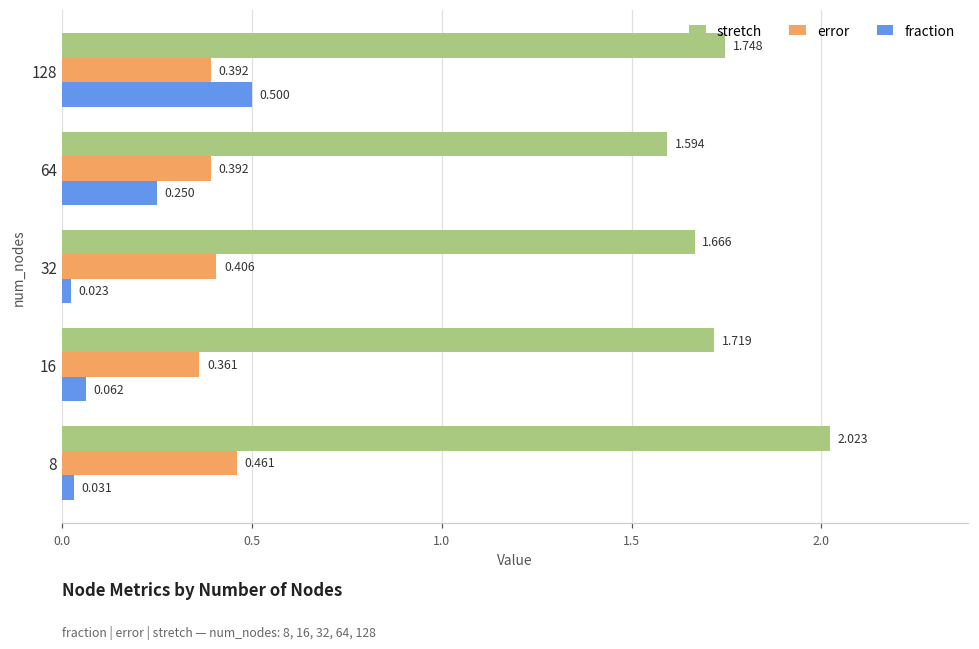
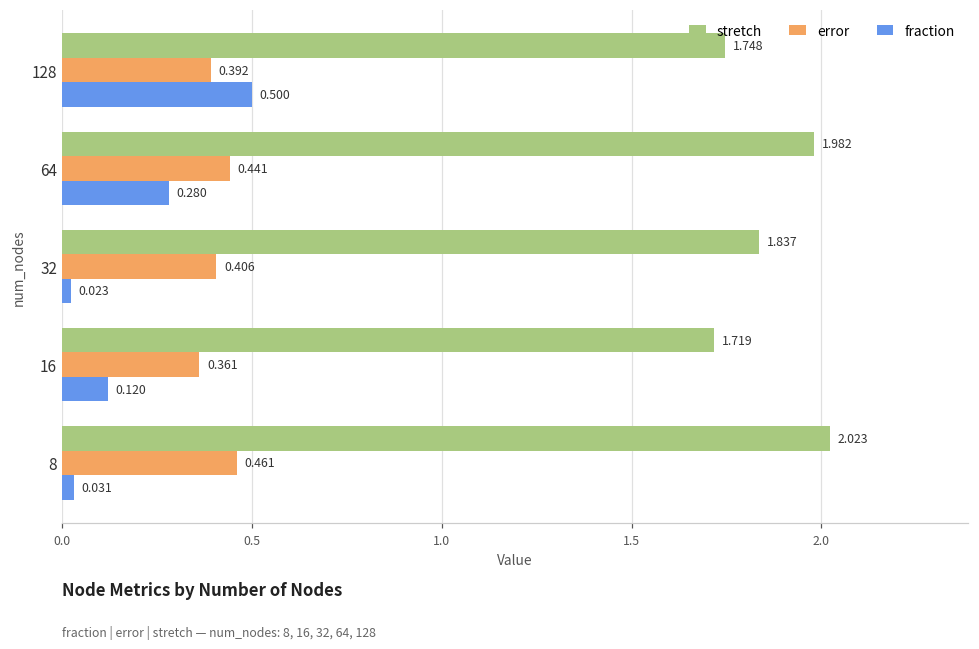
stretch, 64: 1.594 -> 1.982
error, 64: 0.392 -> 0.441
fraction, 64: 0.250 -> 0.280
stretch, 32: 1.666 -> 1.837
fraction, 16: 0.062 -> 0.120
